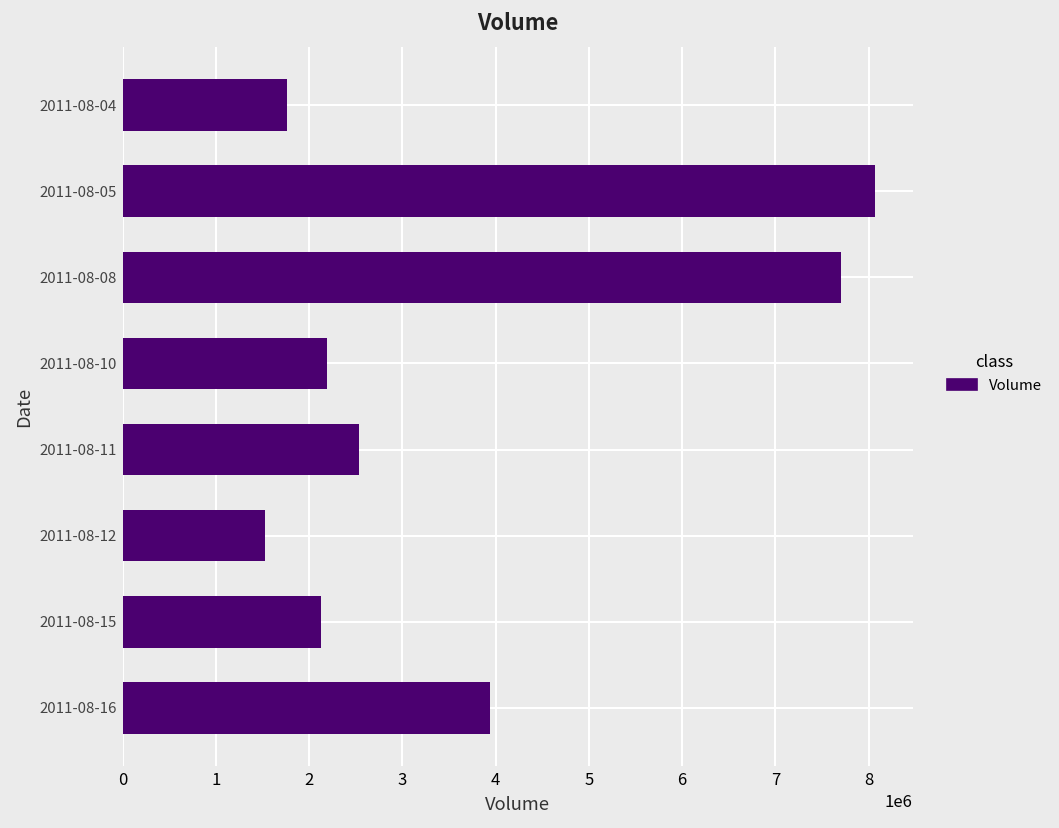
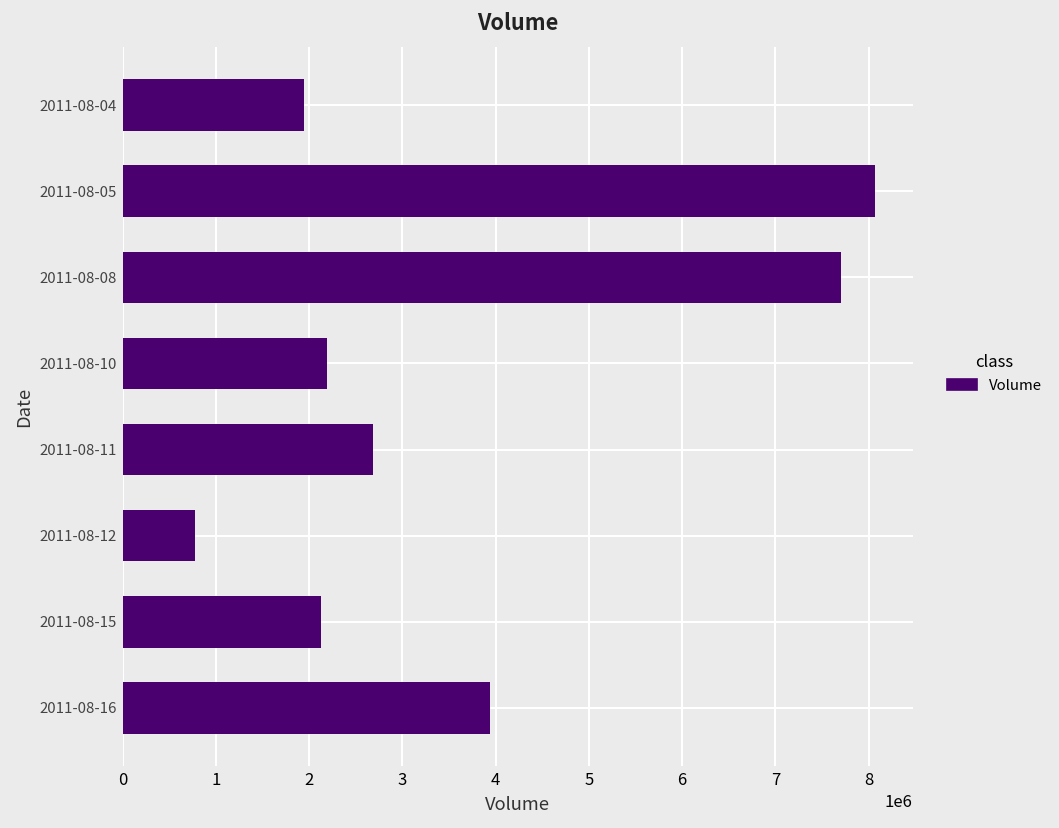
2011-08-04: 1800000 -> 1900000
2011-08-11: 2500000 -> 2700000
2011-08-12: 1500000 -> 800000
